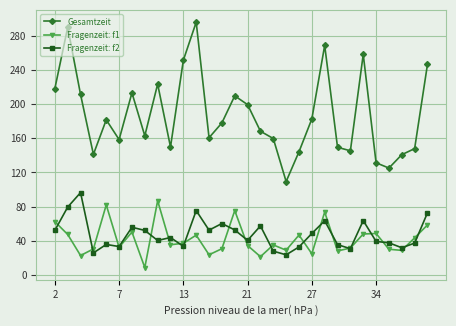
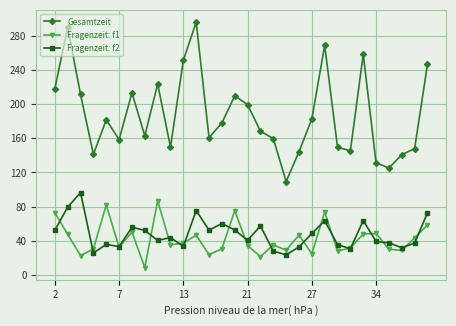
Fragenzeit: f1, 2: 60 -> 70
